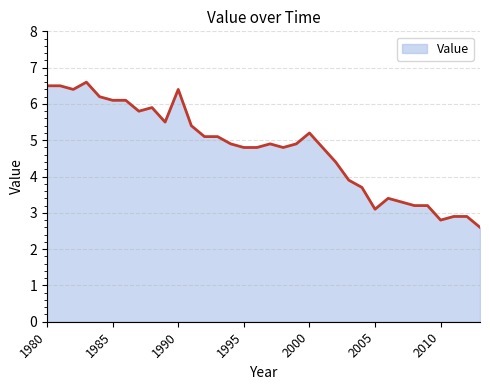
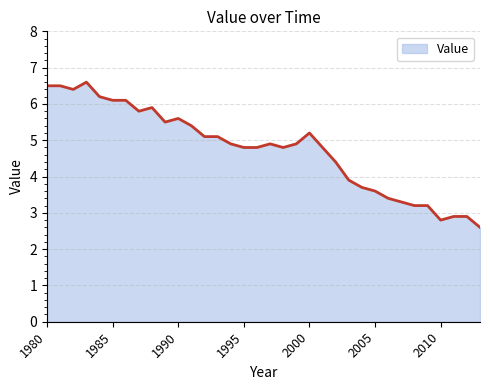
1990: 6.4 -> 5.6
2005: 3.1 -> 3.6
